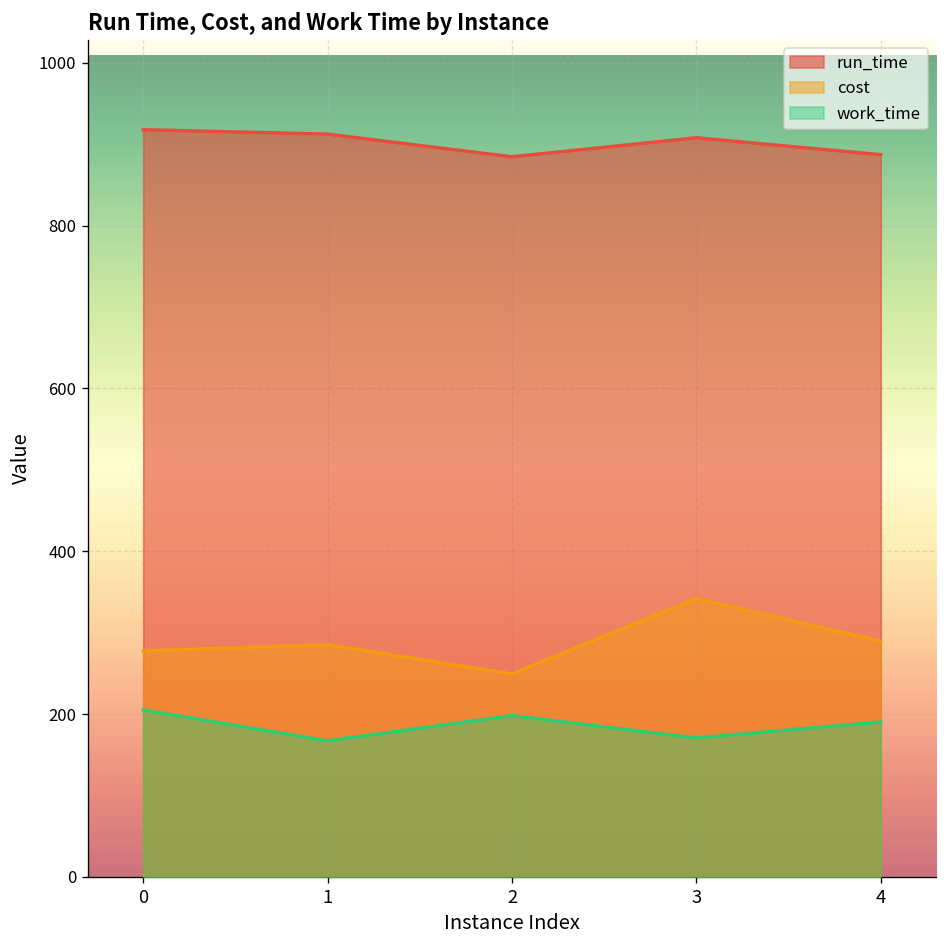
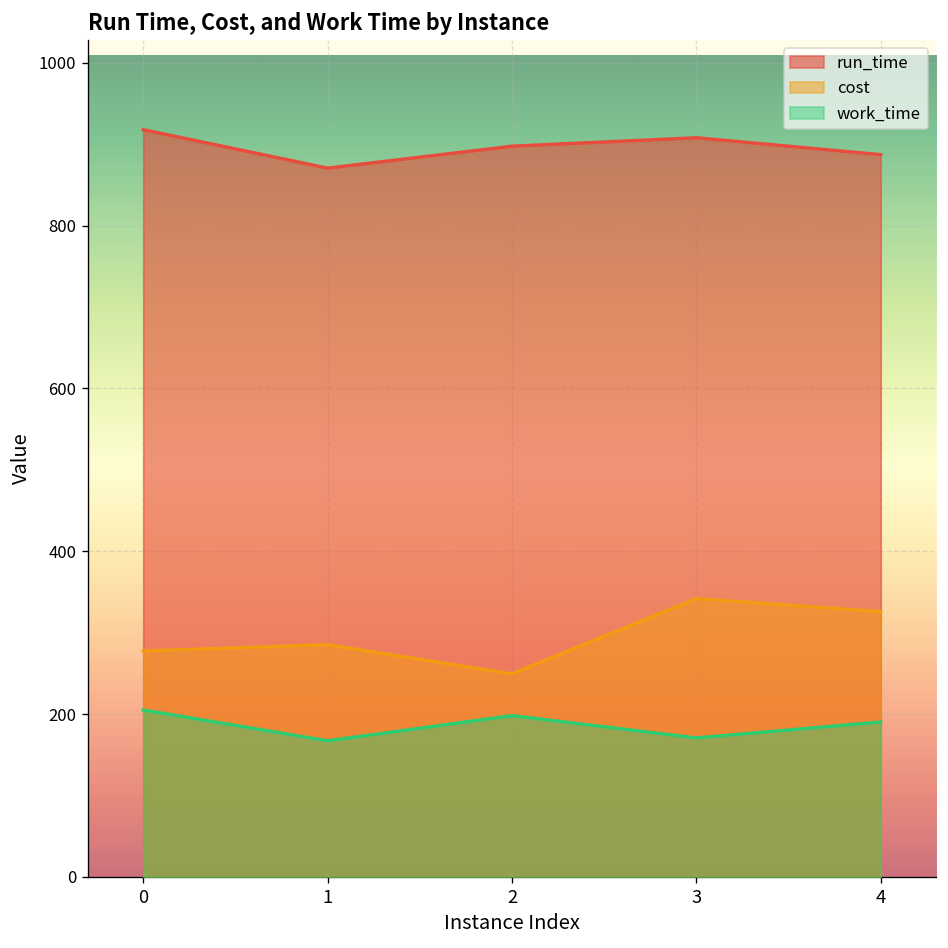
run_time, 1: 910 -> 870
run_time, 2: 880 -> 900
cost, 4: 290 -> 330
